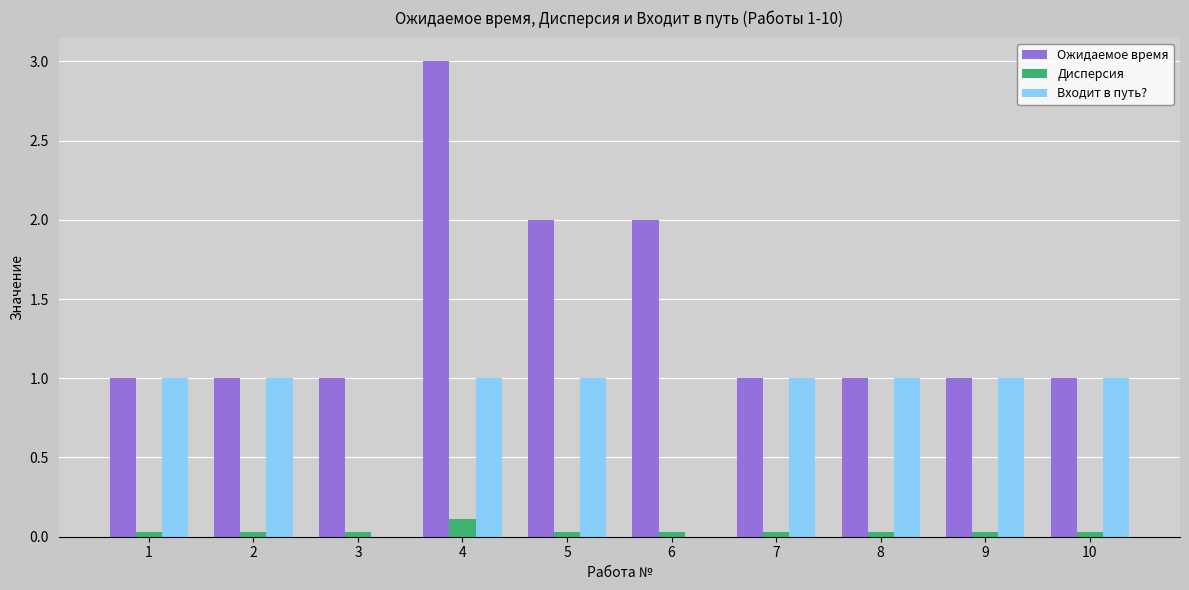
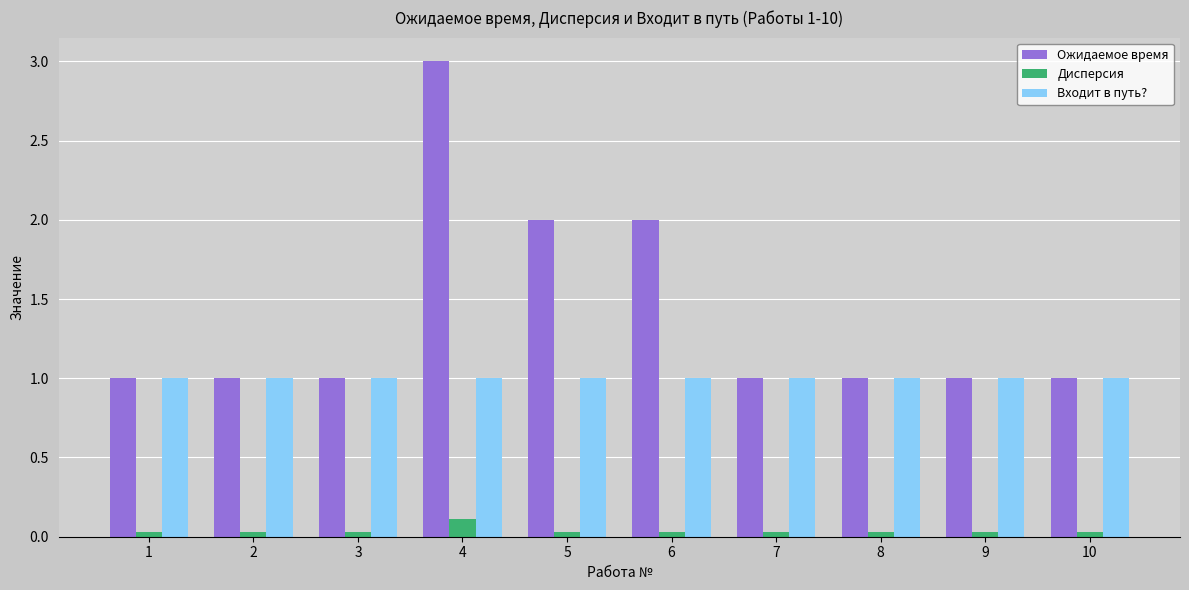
Входит в путь?, 3: 0 -> 1
Входит в путь?, 6: 0 -> 1
